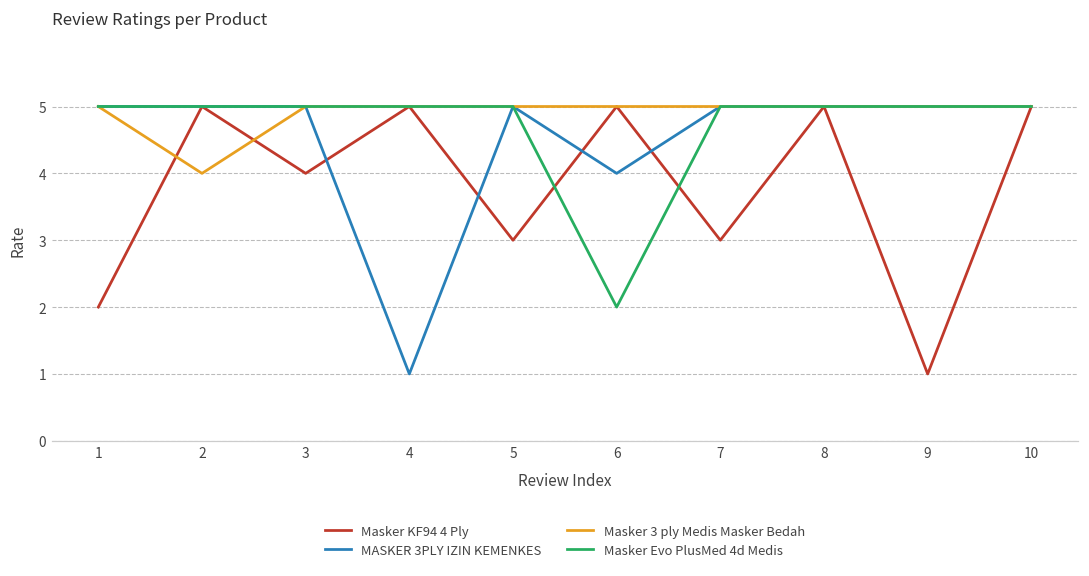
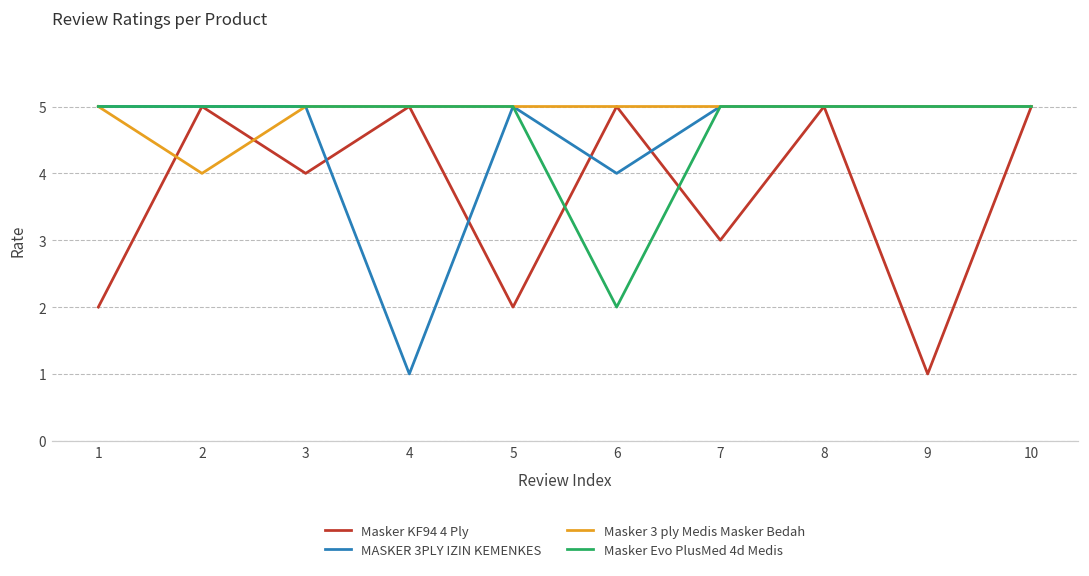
Masker KF94 4 Ply, 5: 3 -> 2
